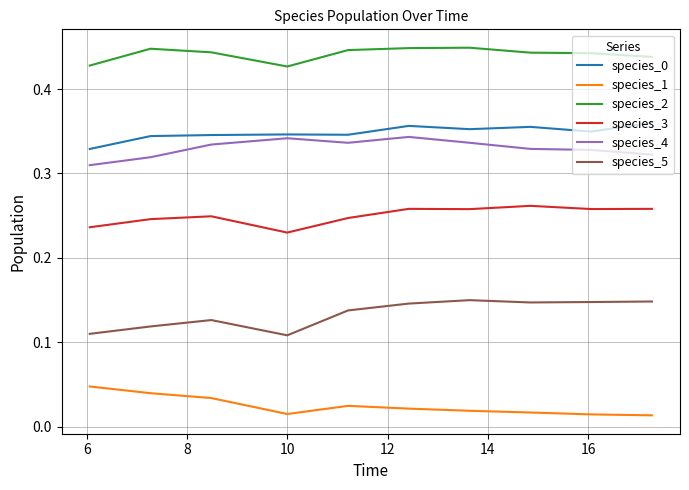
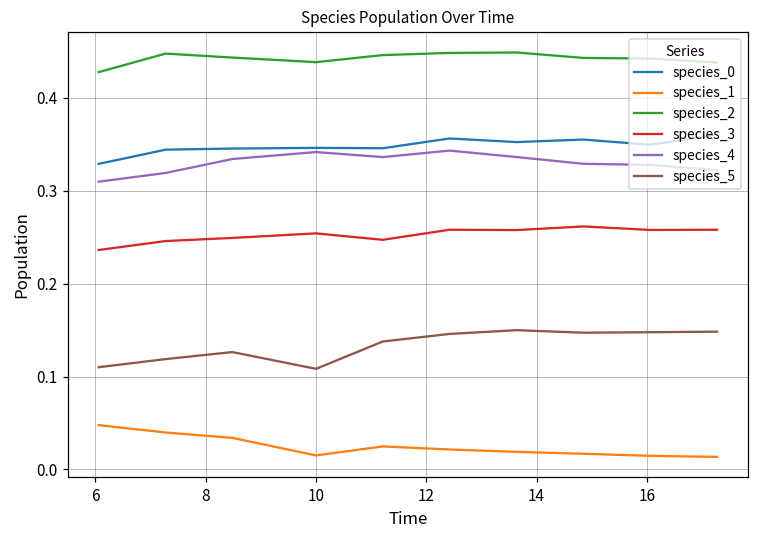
species_2, 10: 0.43 -> 0.44
species_3, 10: 0.23 -> 0.25
